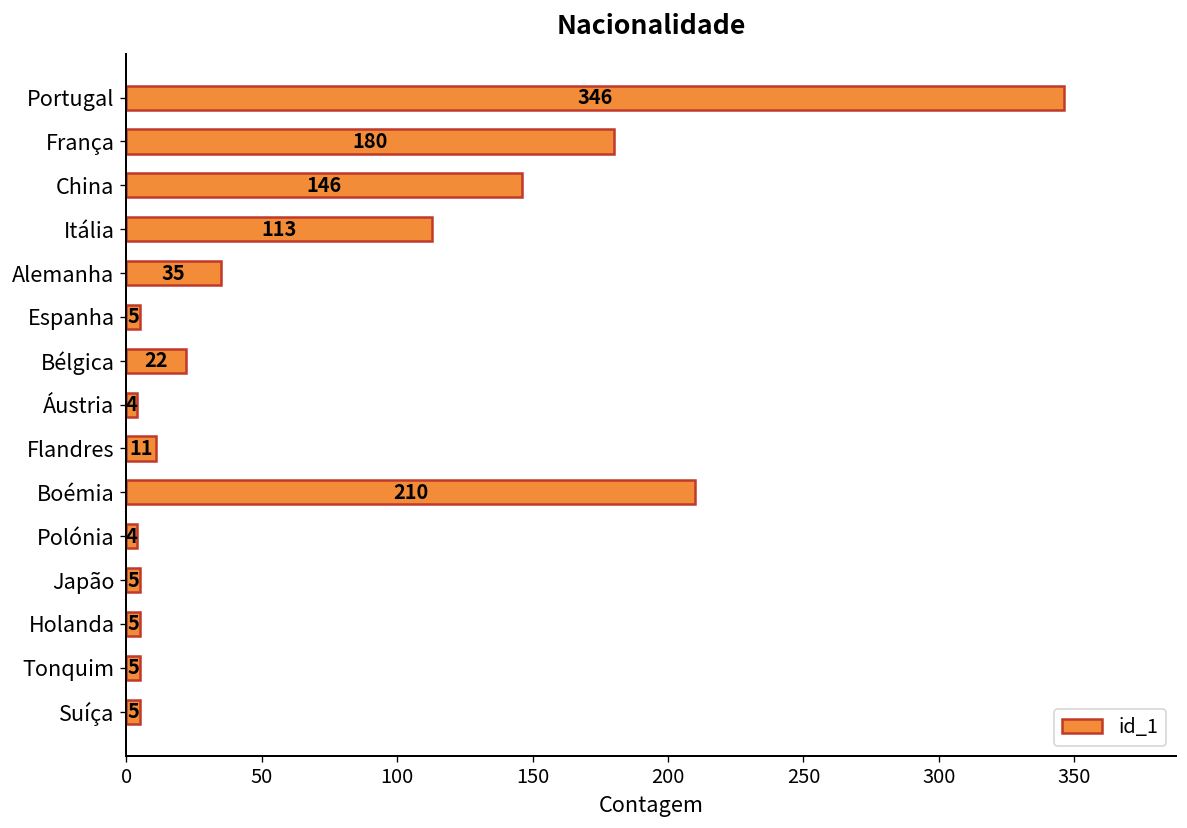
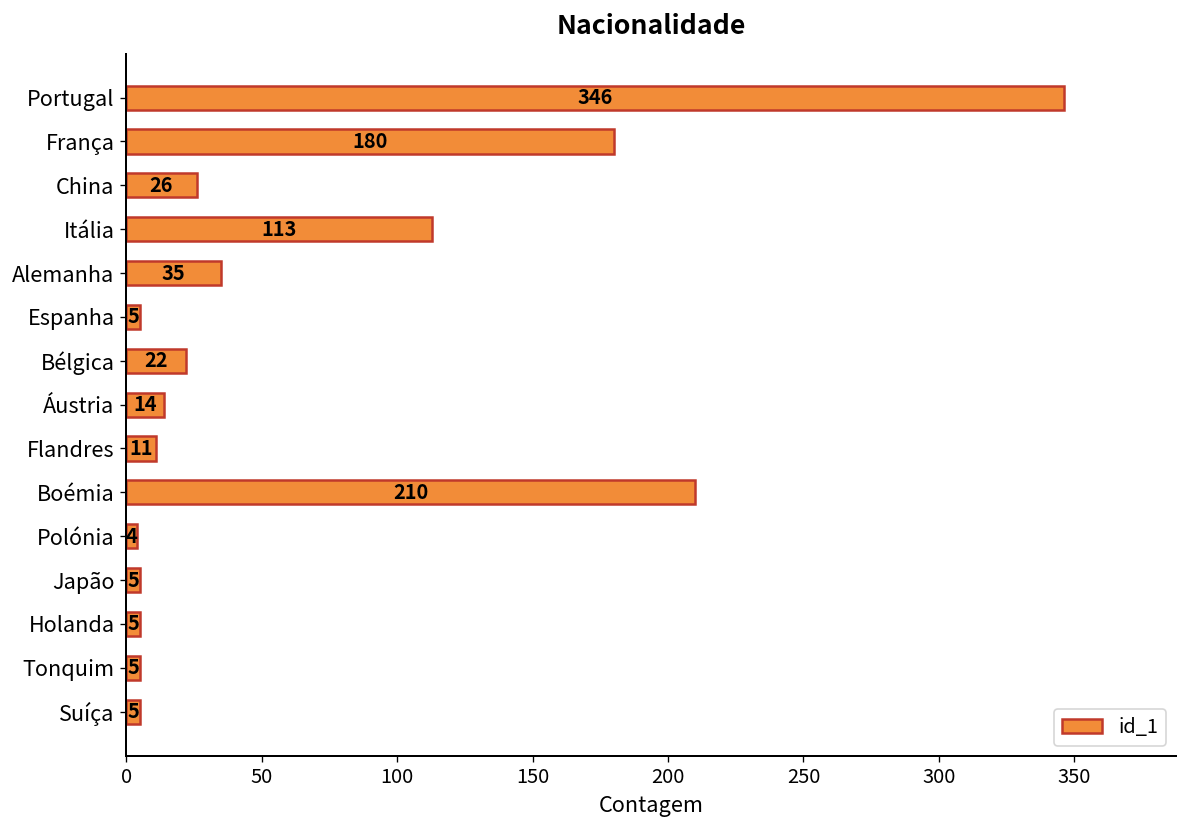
China: 146 -> 26
Áustria: 4 -> 14
